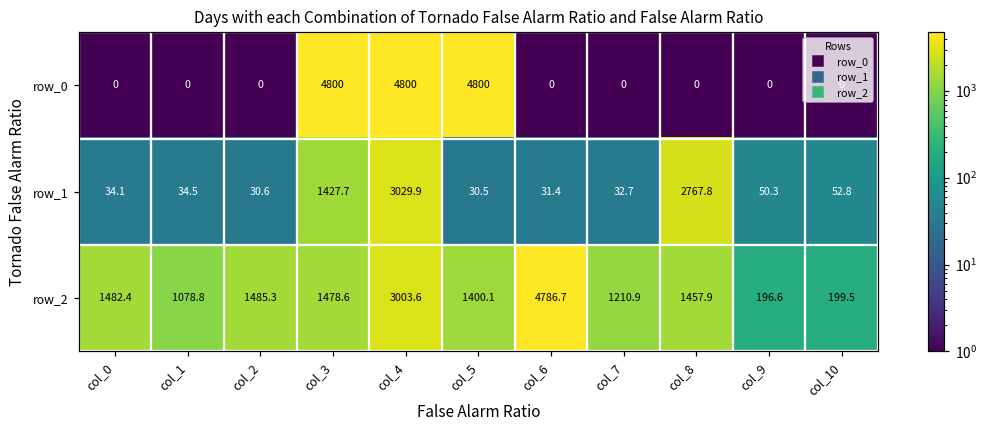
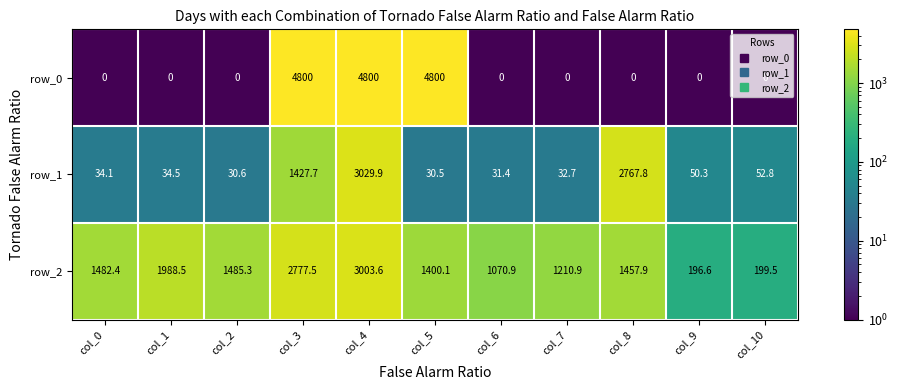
row_2, col_1: 1078.8 -> 1988.5
row_2, col_3: 1478.6 -> 2777.5
row_2, col_6: 4786.7 -> 1070.9
